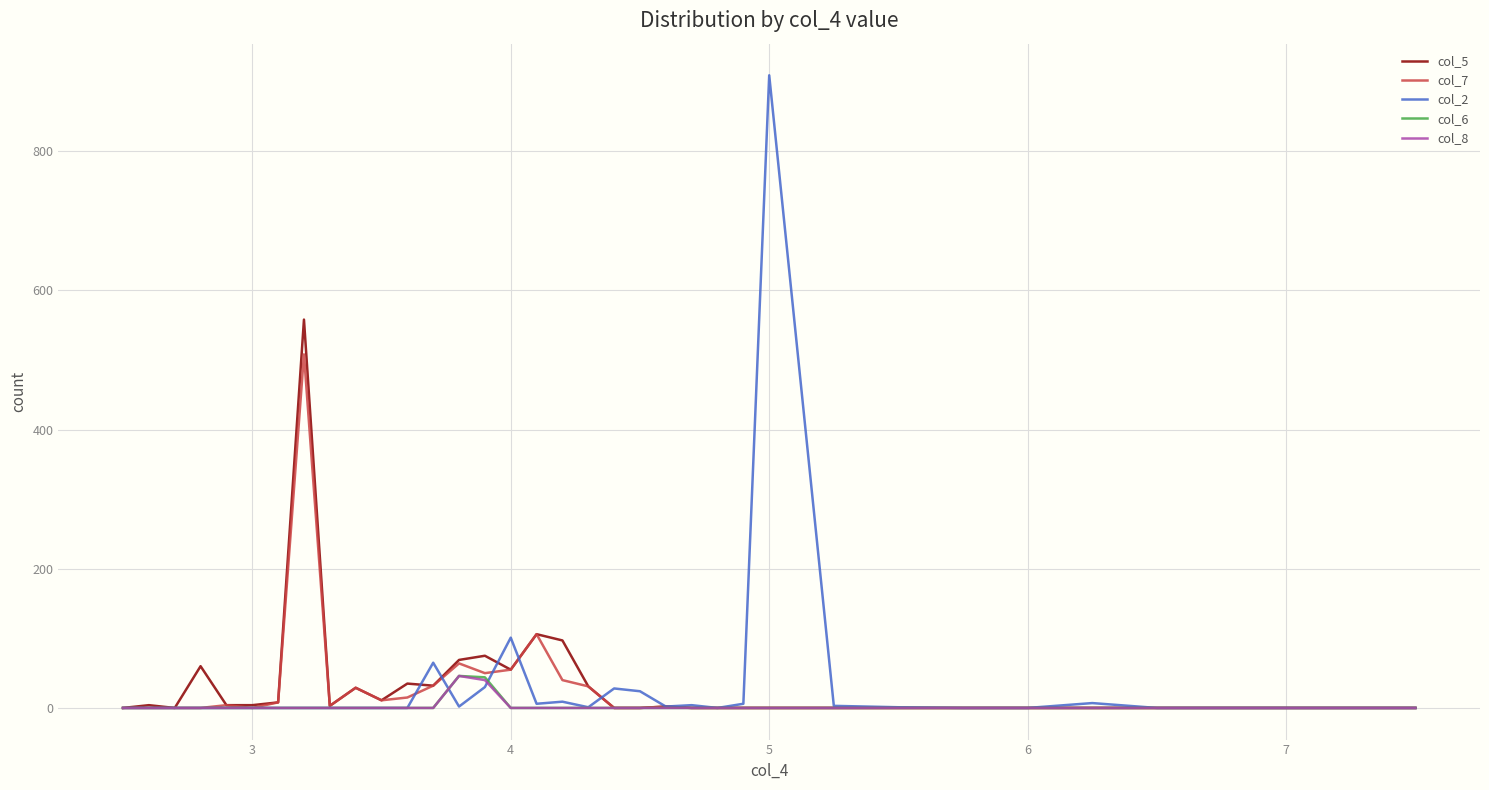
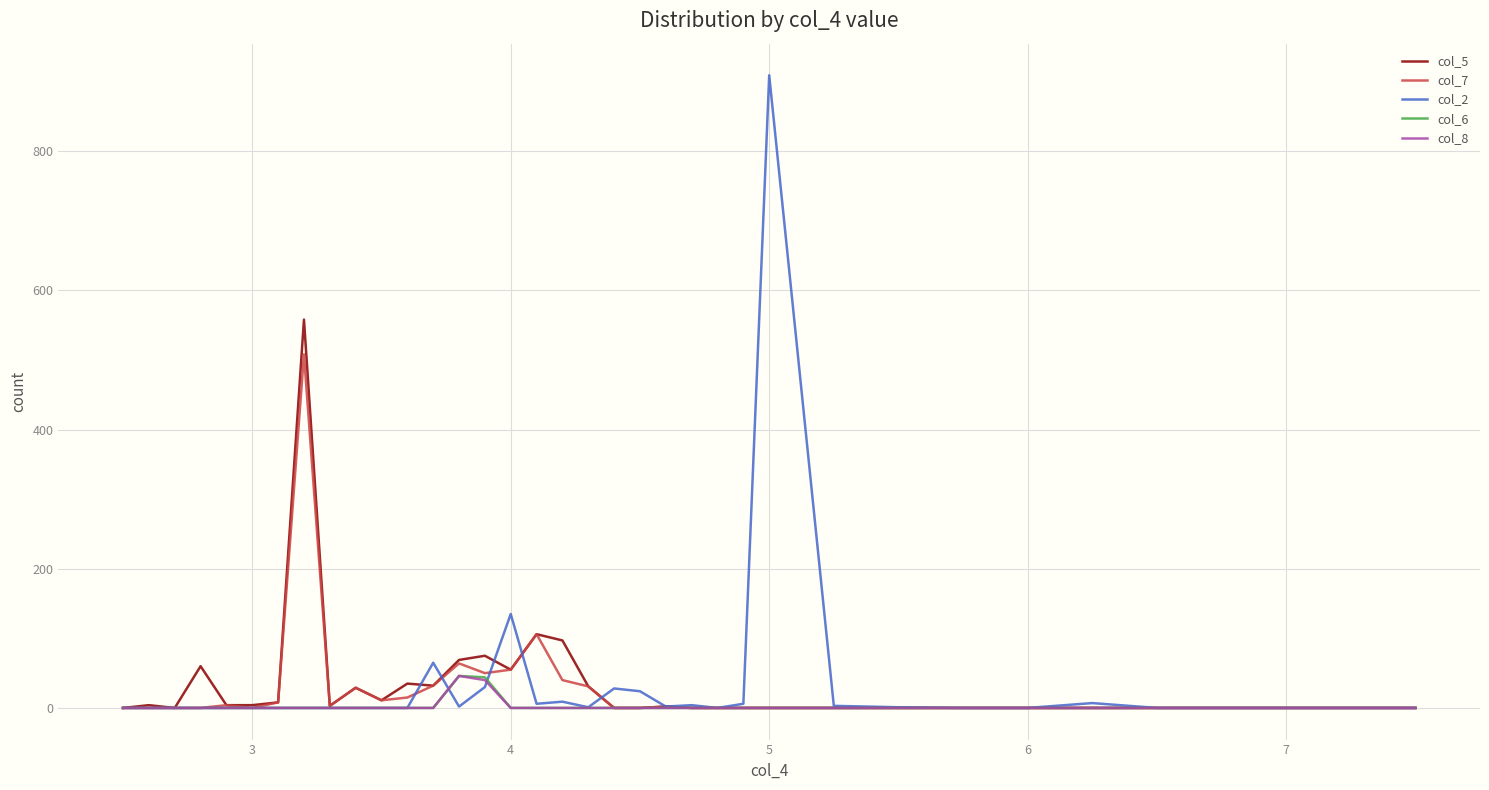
col_2, 4: 100 -> 140
